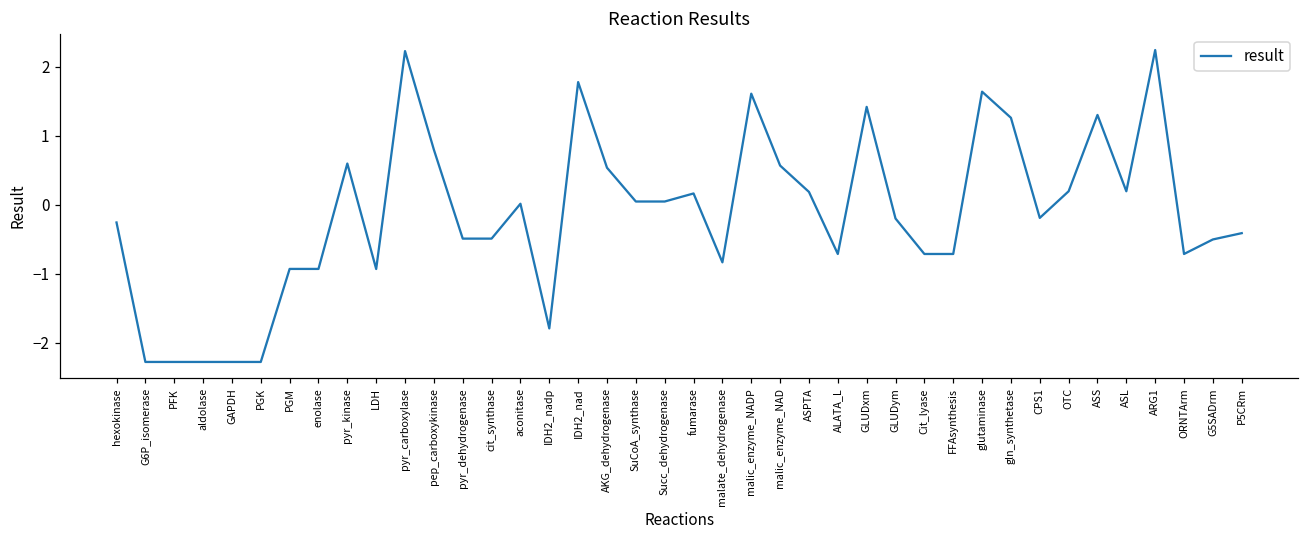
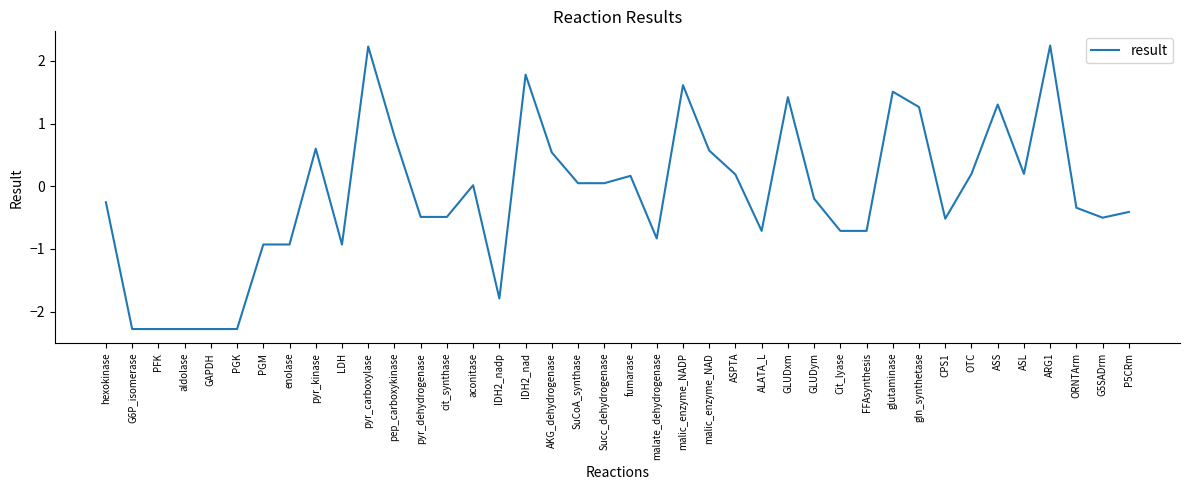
glutaminase: 1.6 -> 1.5
CPS1: -0.2 -> -0.5
ORNTArm: -0.7 -> -0.3
